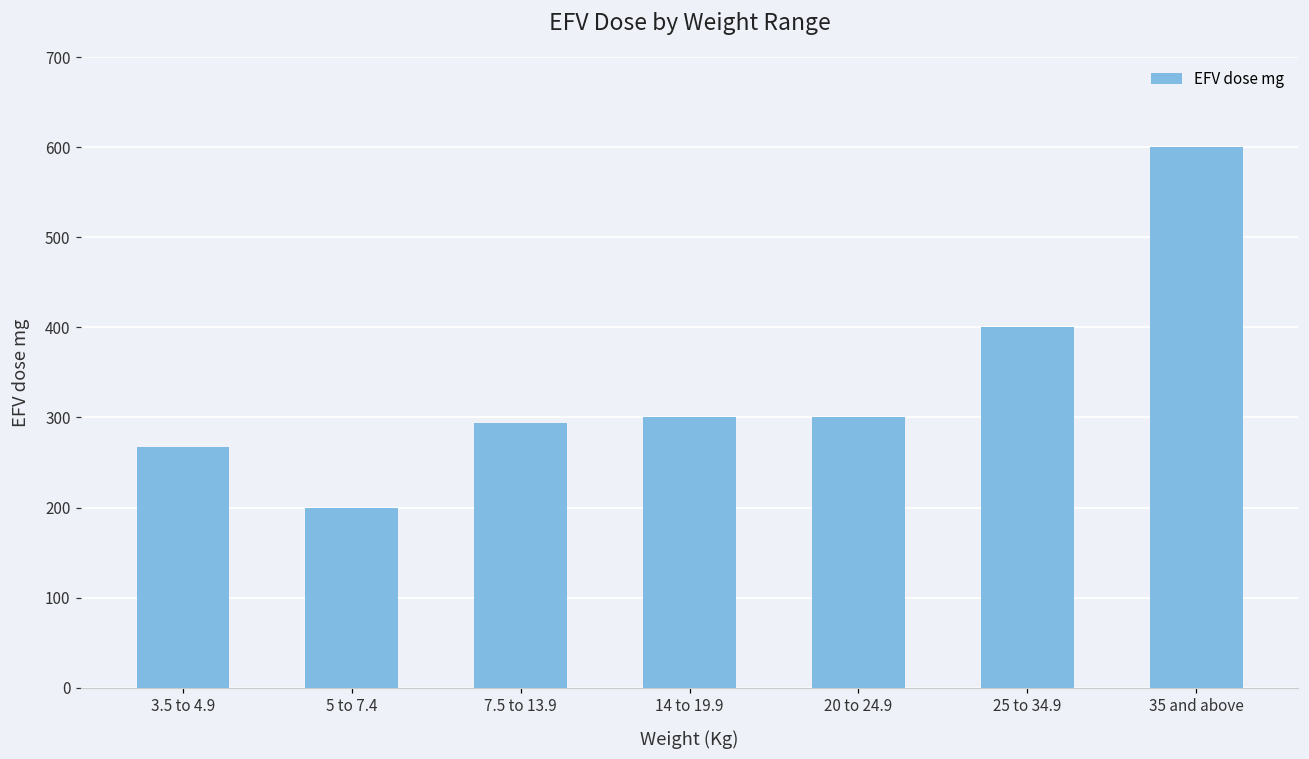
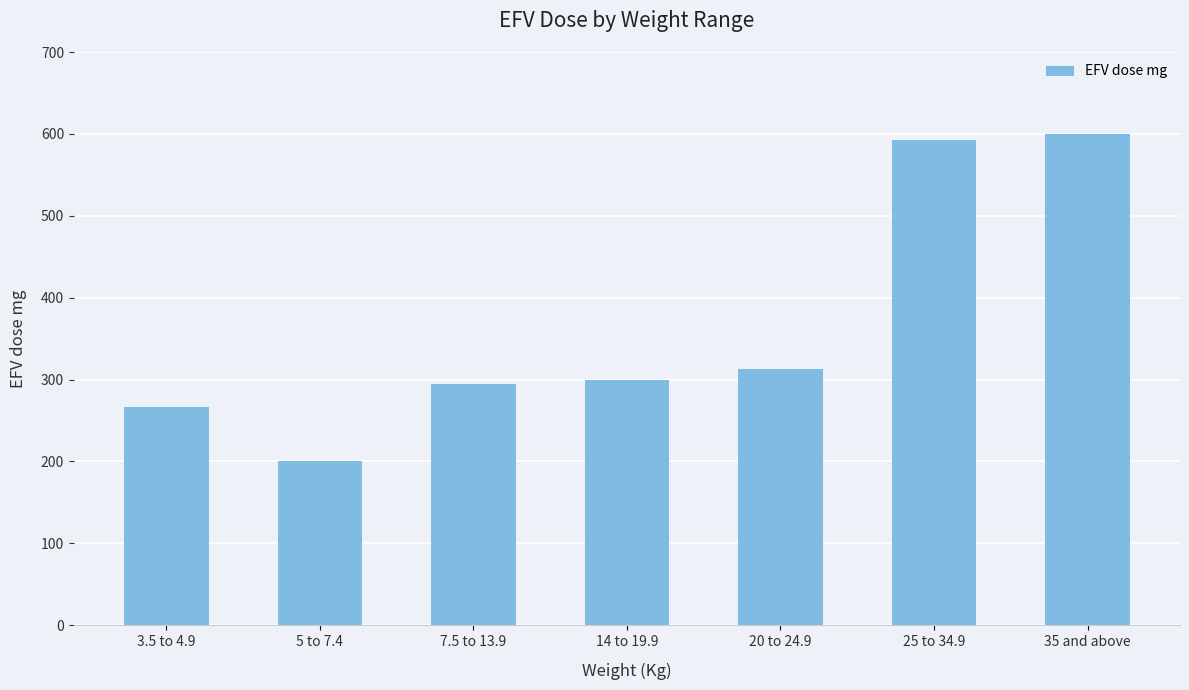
20 to 24.9: 300 -> 310
25 to 34.9: 400 -> 590
